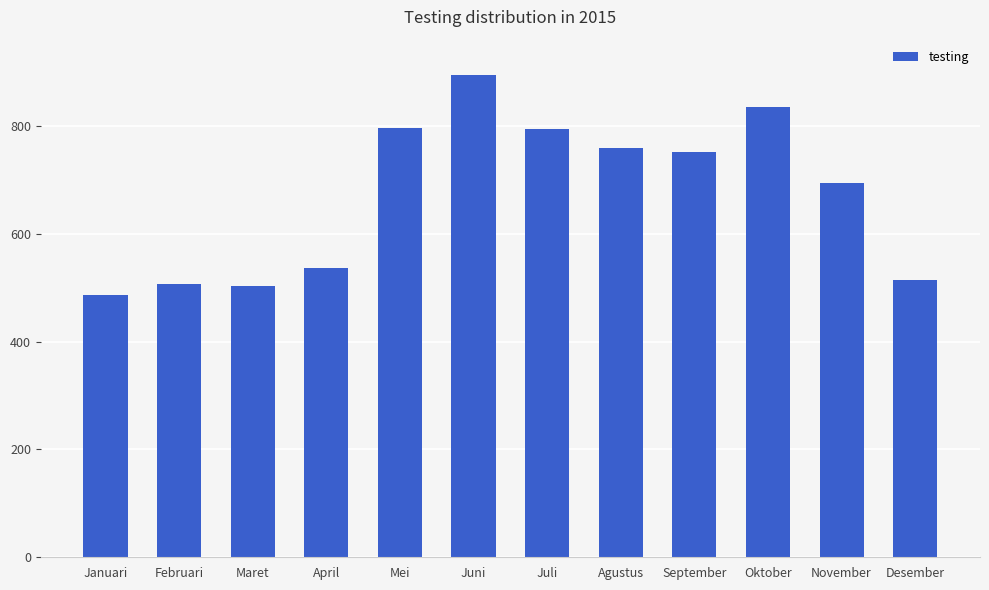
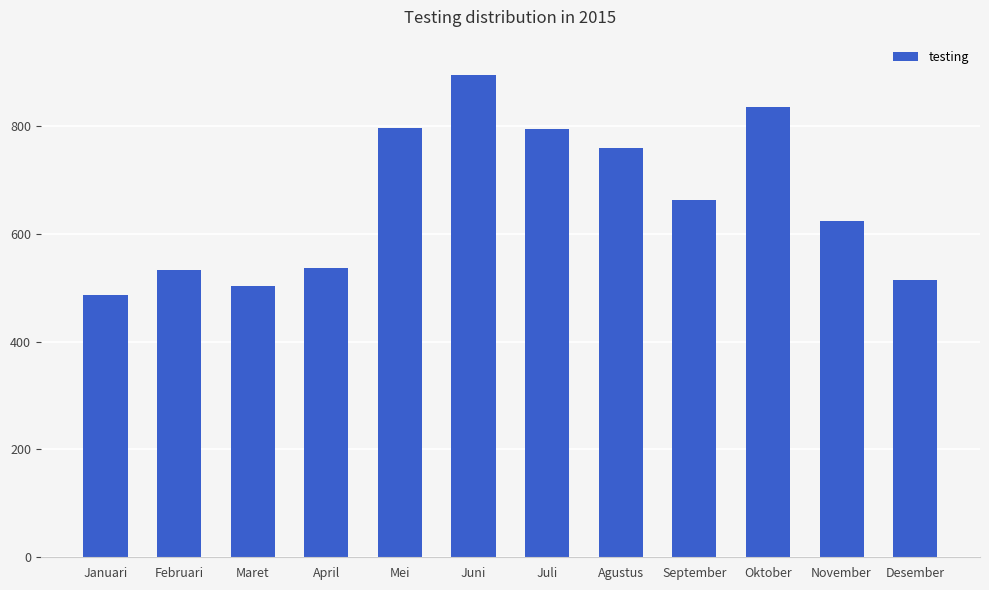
Februari: 510 -> 530
September: 750 -> 660
November: 700 -> 620
